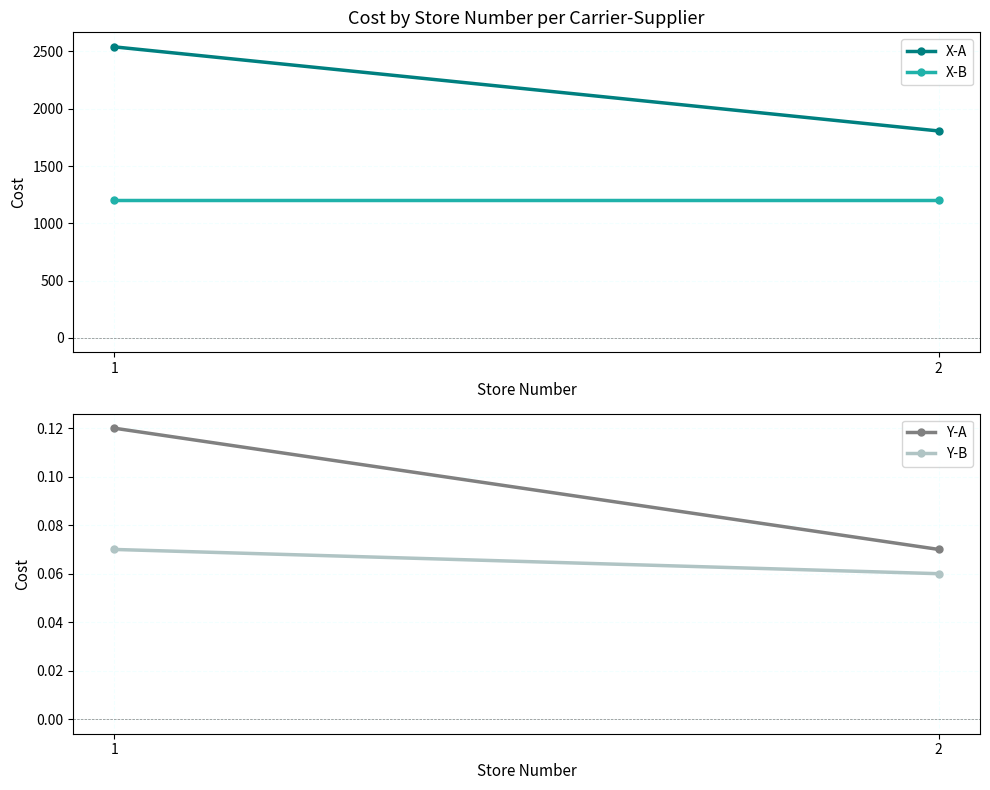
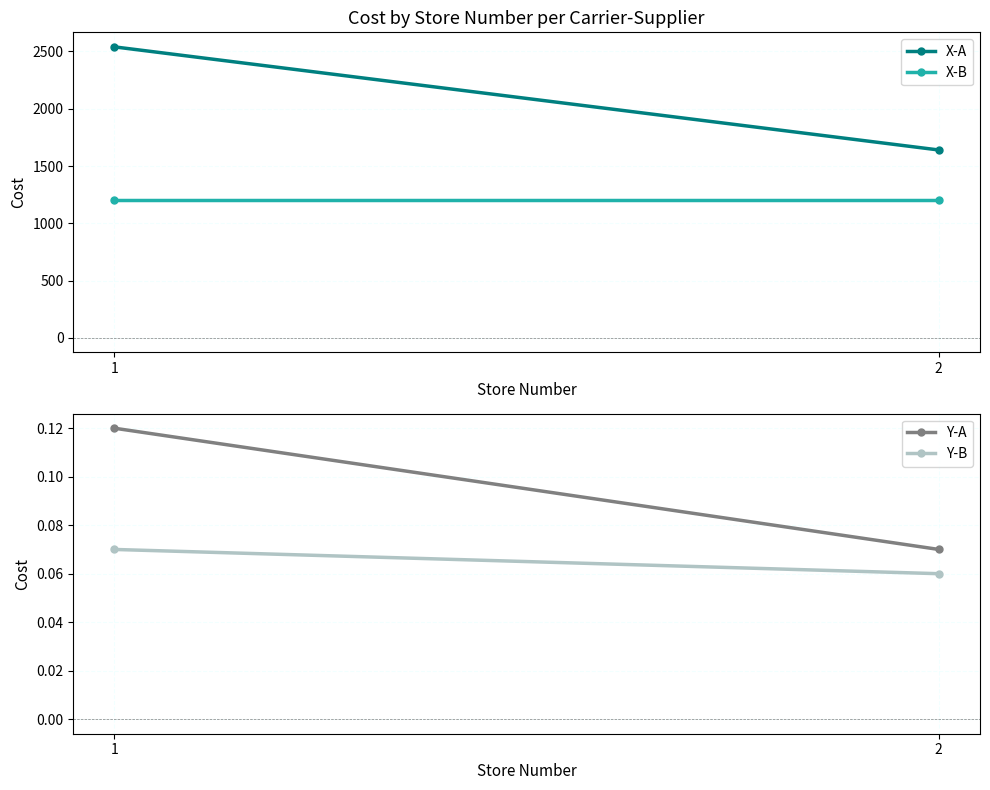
Cost by Store Number per Carrier-Supplier, X-A, 2: 1810 -> 1640
